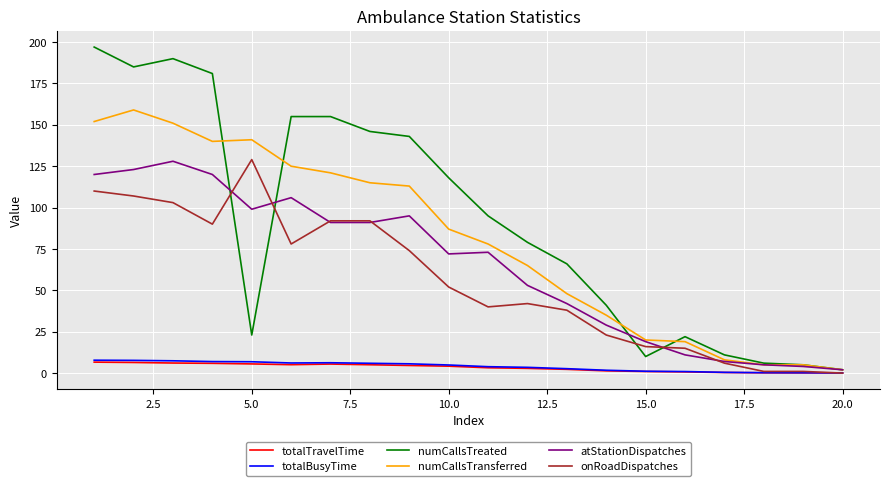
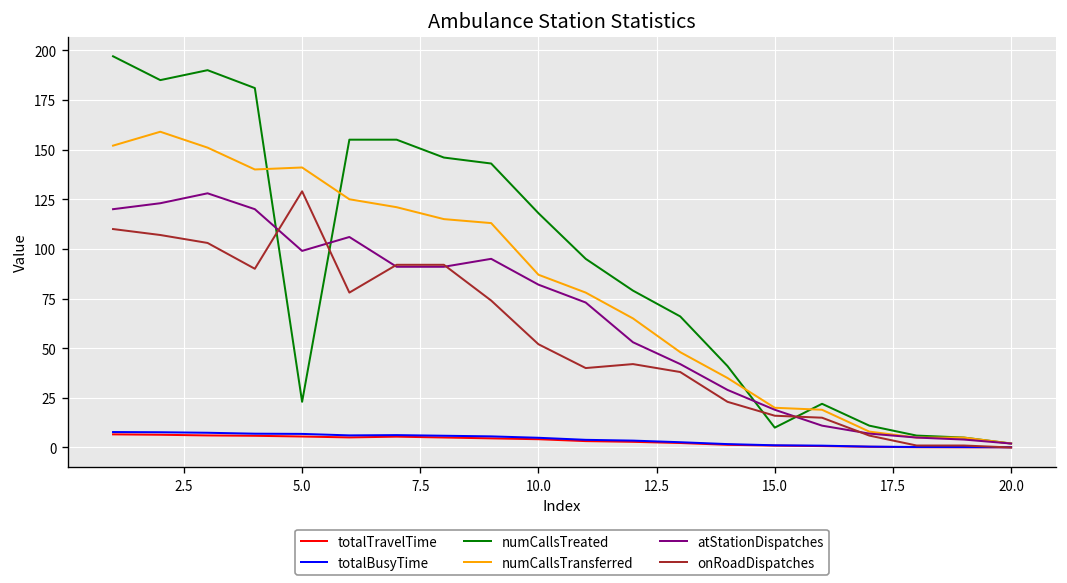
atStationDispatches, 10.0: 72 -> 82
